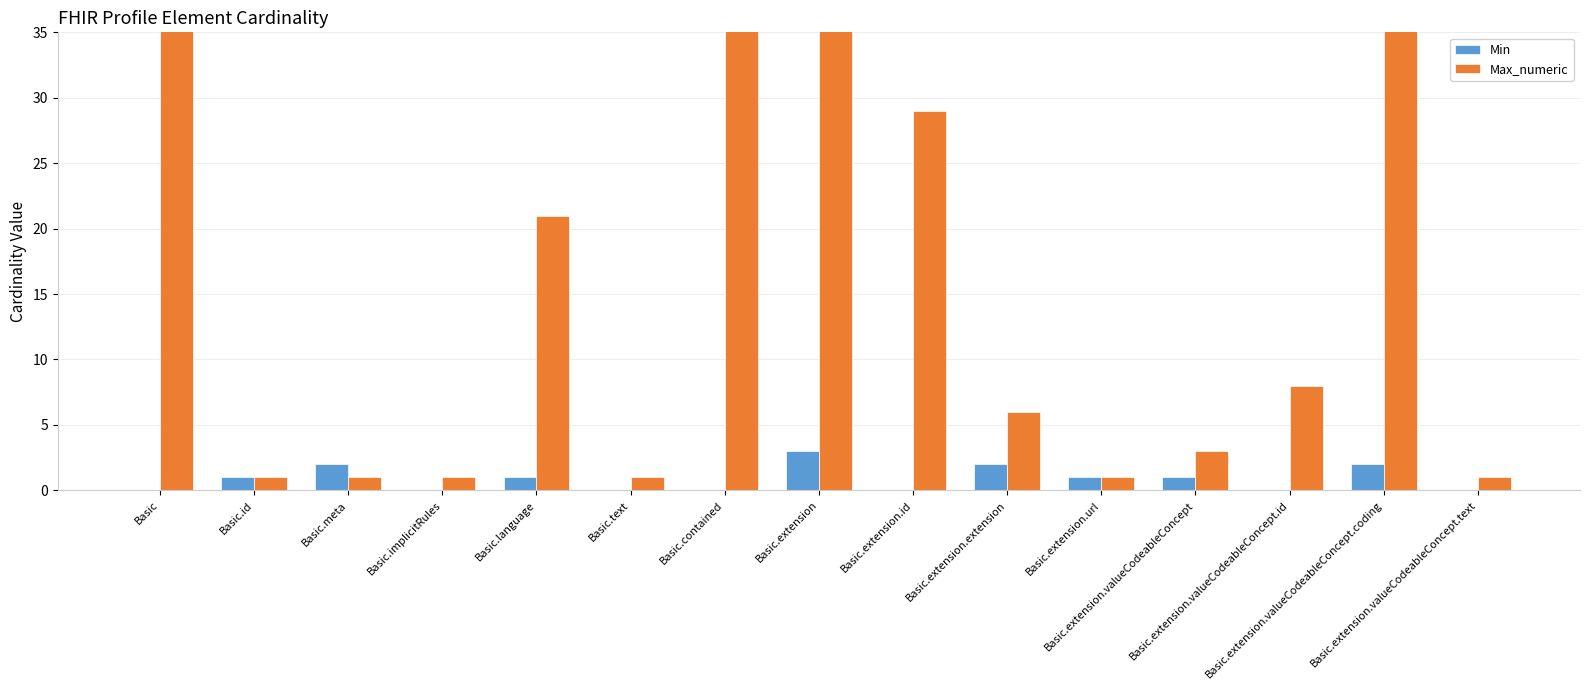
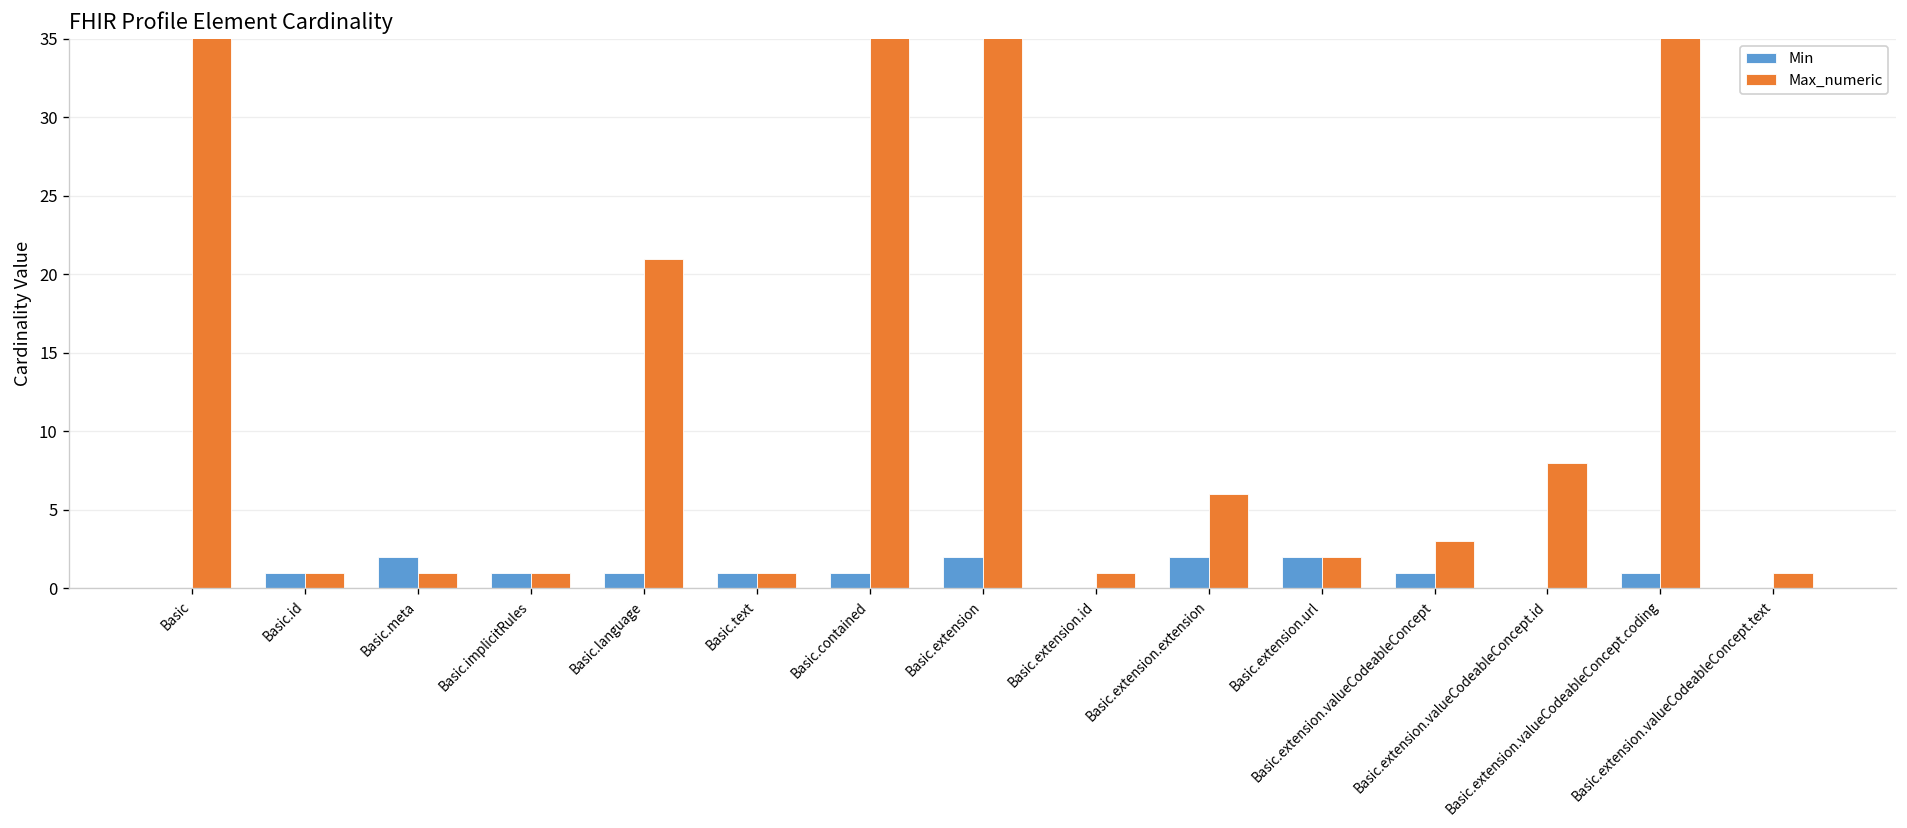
Min, Basic.implicitRules: 0 -> 1
Min, Basic.text: 0 -> 1
Min, Basic.contained: 0 -> 1
Min, Basic.extension: 3 -> 2
Max_numeric, Basic.extension.id: 29 -> 1
Min, Basic.extension.url: 1 -> 2
Max_numeric, Basic.extension.url: 1 -> 2
Min, Basic.extension.valueCodeableConcept.coding: 2 -> 1
